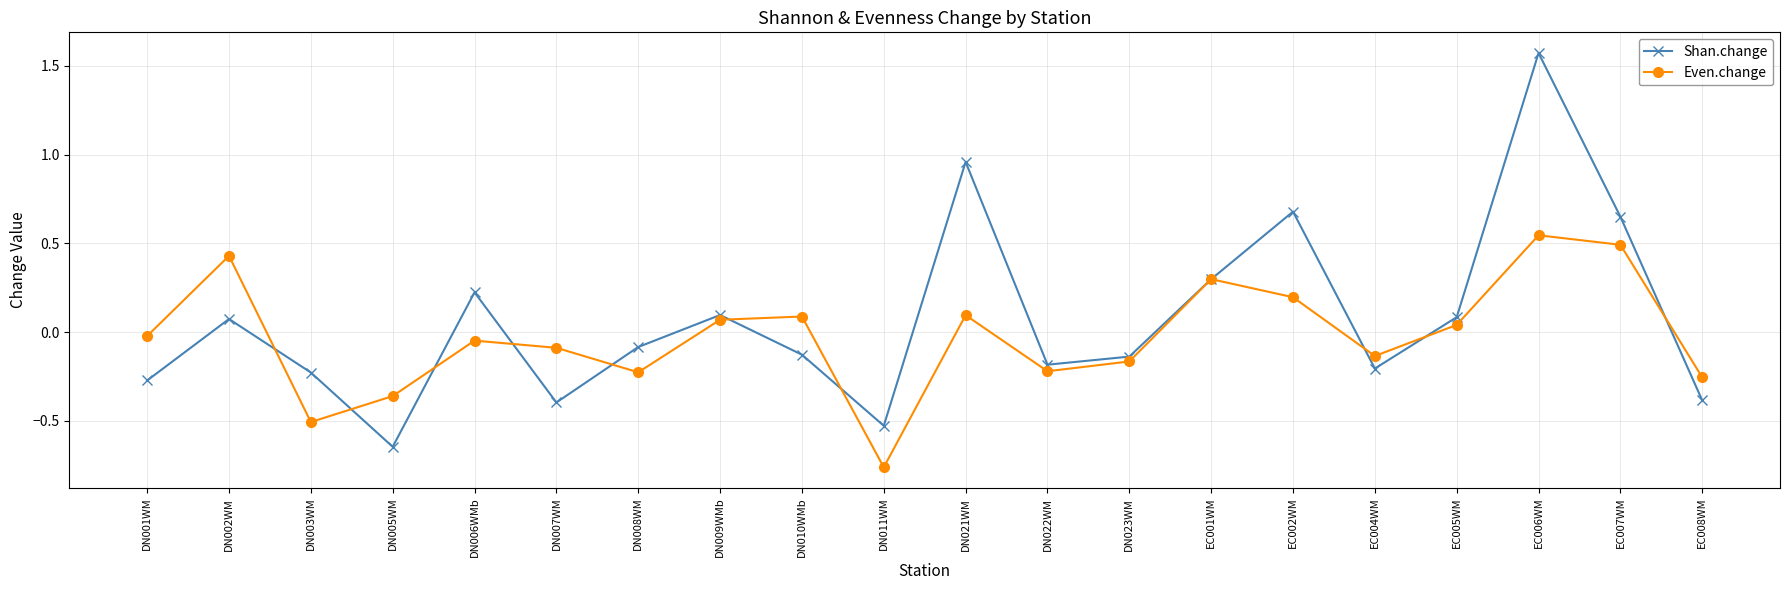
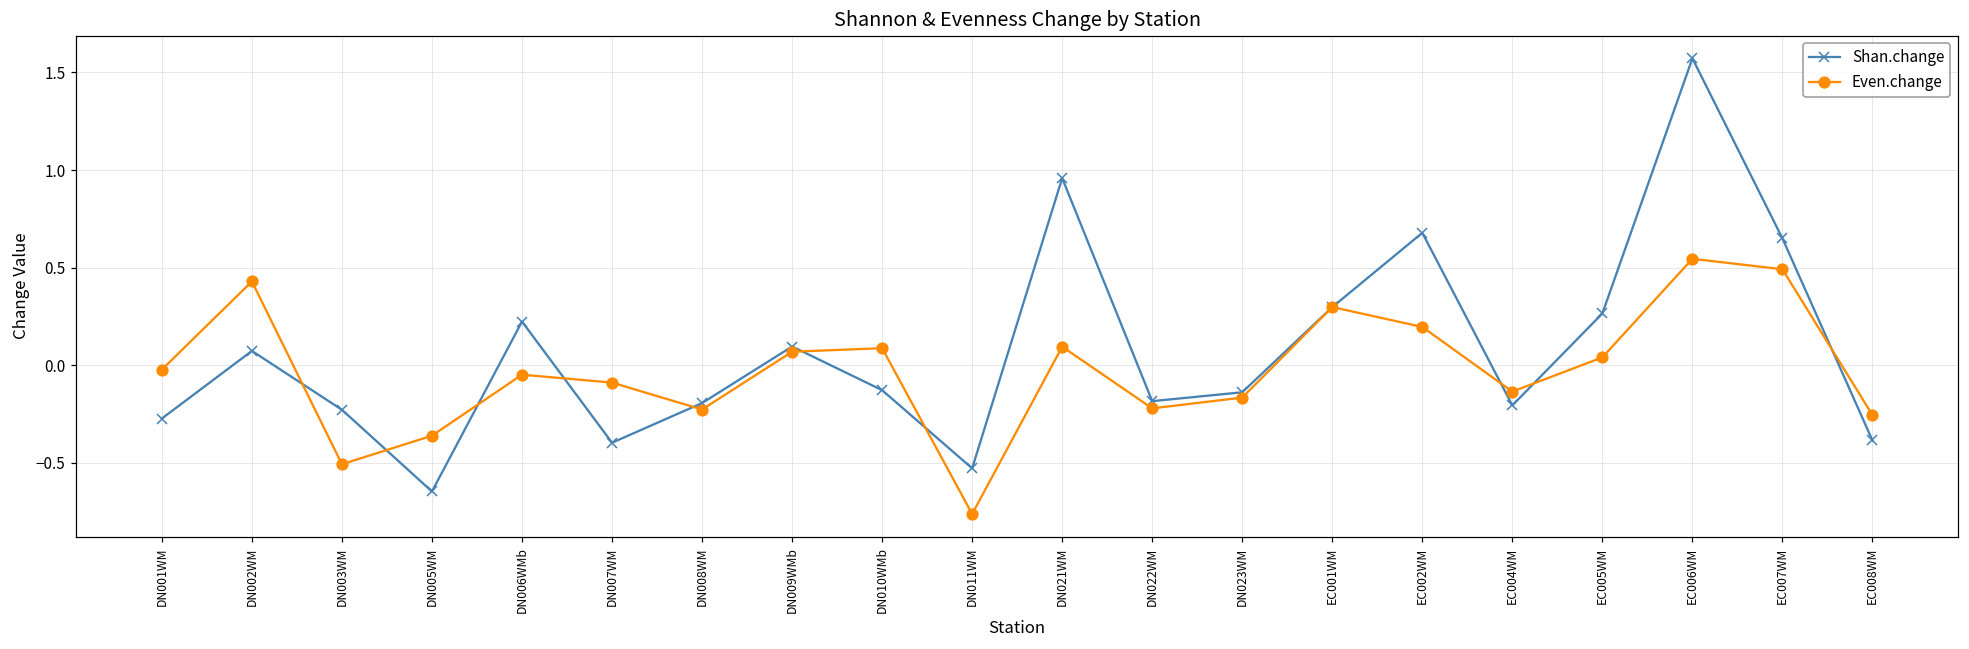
Shan.change, DN008WM: -0.08 -> -0.19
Shan.change, EC005WM: 0.08 -> 0.27
